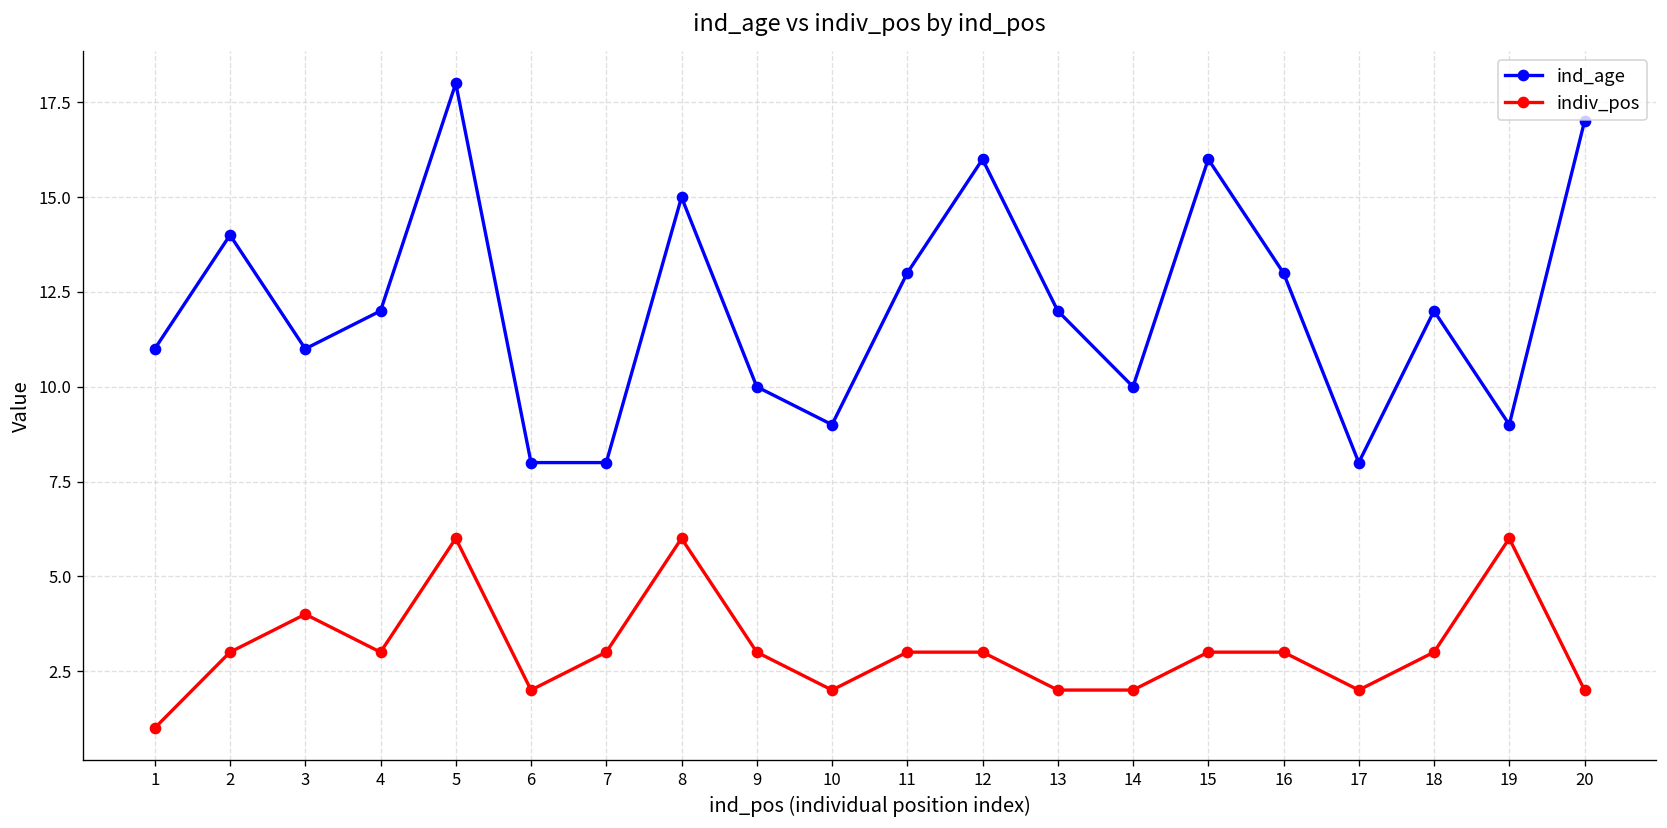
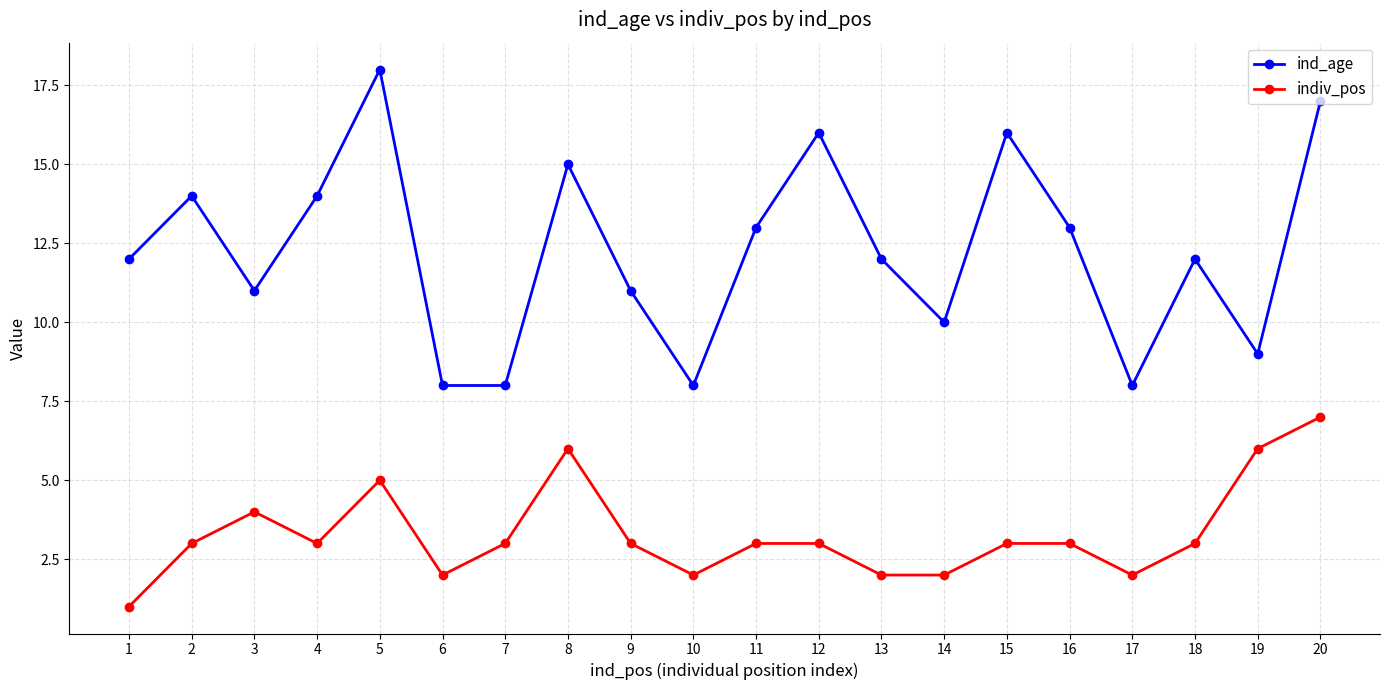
ind_age, 1: 11 -> 12
ind_age, 4: 12 -> 14
indiv_pos, 5: 6 -> 5
ind_age, 9: 10 -> 11
ind_age, 10: 9 -> 8
indiv_pos, 20: 2 -> 7
